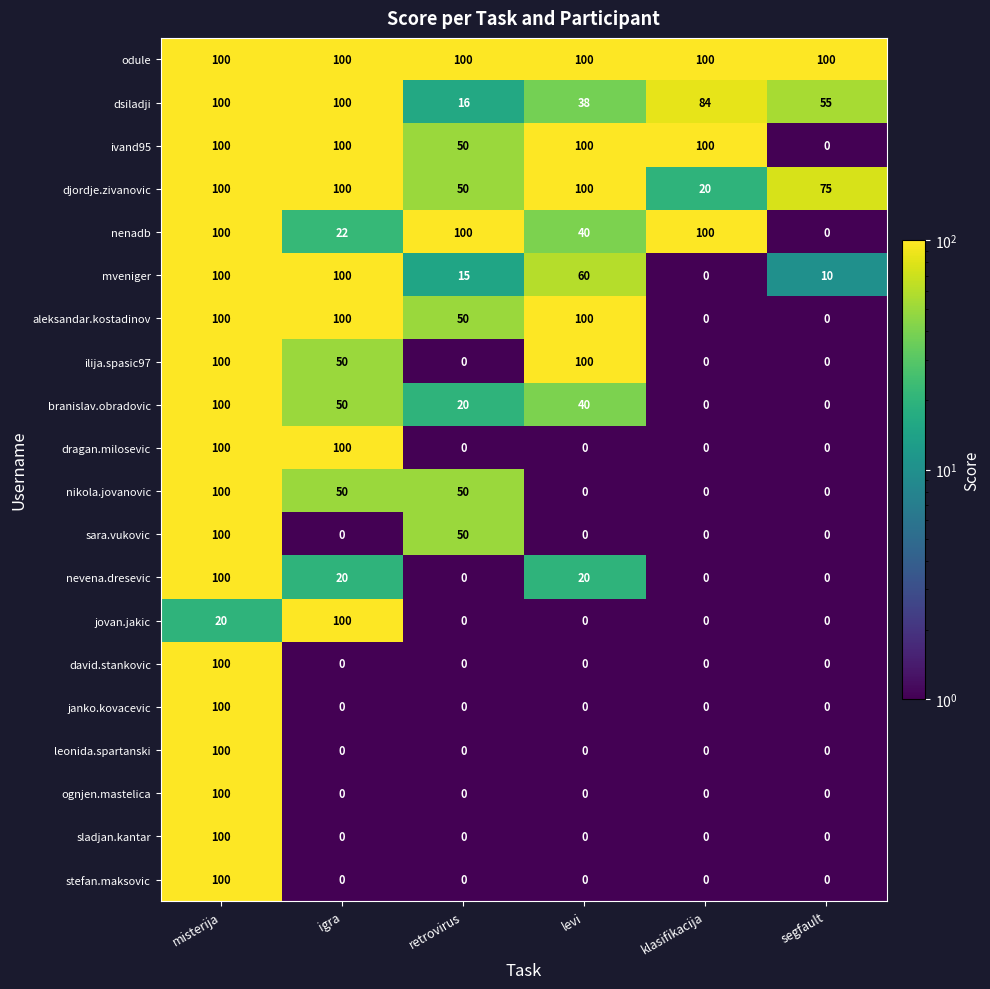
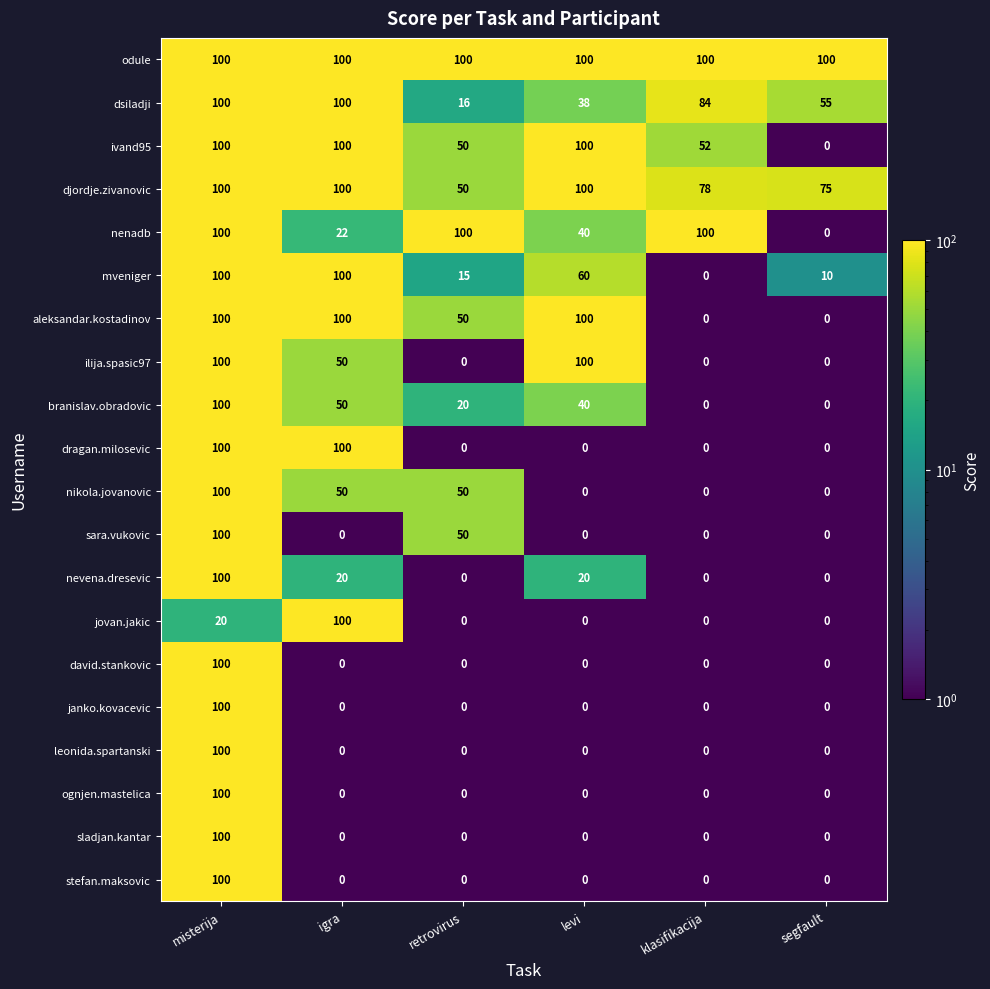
ivand95, klasifikacija: 100 -> 52
djordje.zivanovic, klasifikacija: 20 -> 78
